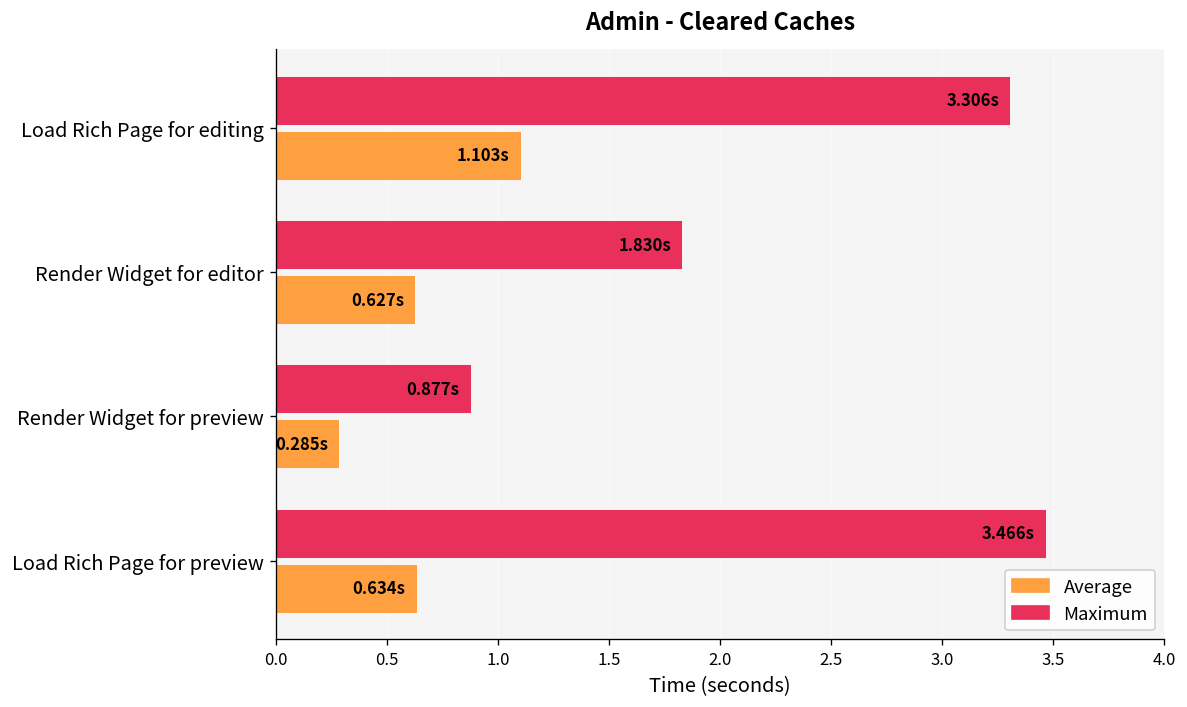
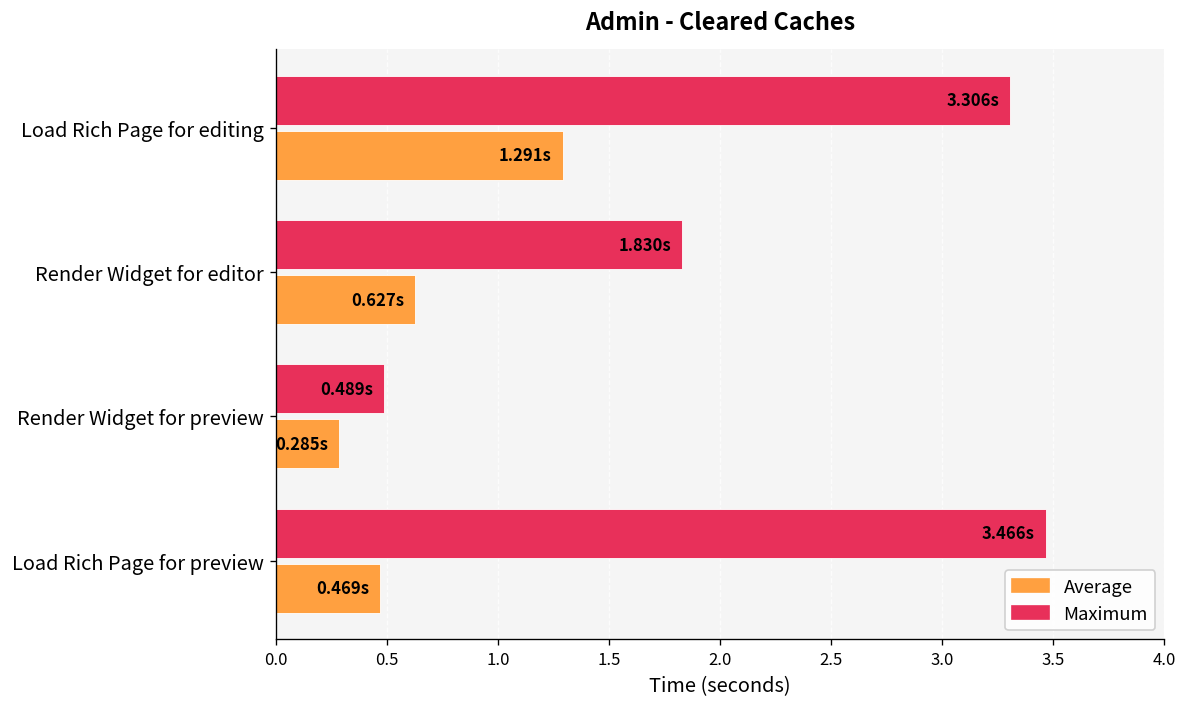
Average, Load Rich Page for editing: 1.103s -> 1.291s
Maximum, Render Widget for preview: 0.877s -> 0.489s
Average, Load Rich Page for preview: 0.634s -> 0.469s
